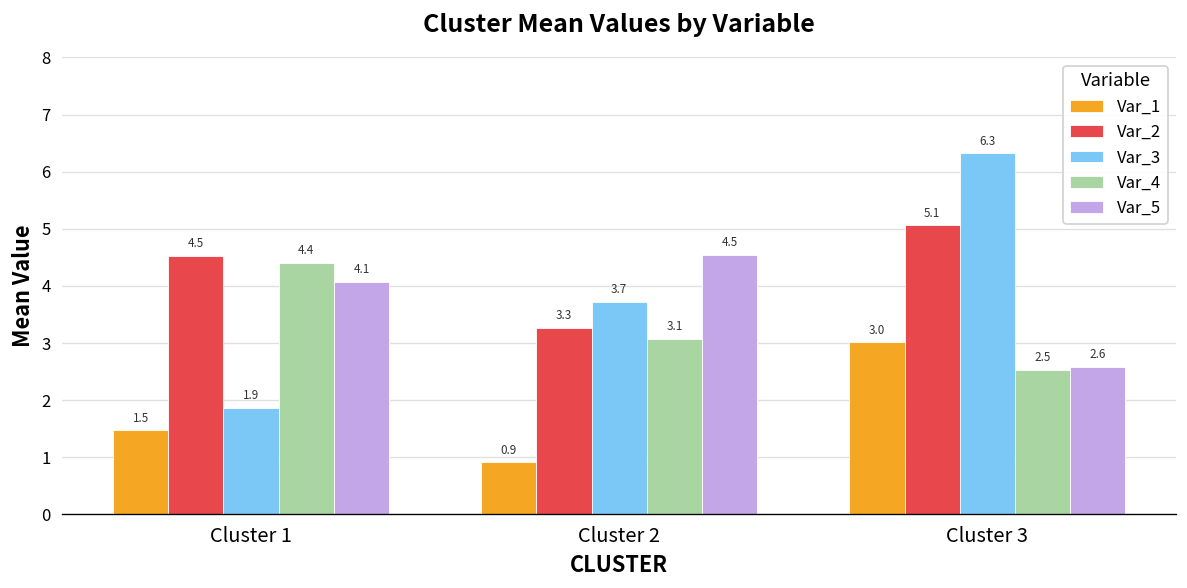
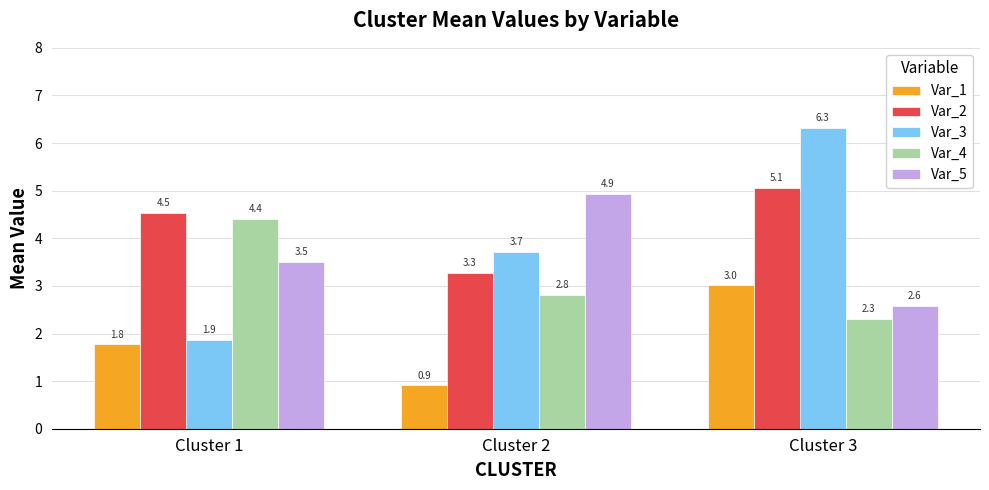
Var_1, Cluster 1: 1.5 -> 1.8
Var_5, Cluster 1: 4.1 -> 3.5
Var_4, Cluster 2: 3.1 -> 2.8
Var_5, Cluster 2: 4.5 -> 4.9
Var_4, Cluster 3: 2.5 -> 2.3
